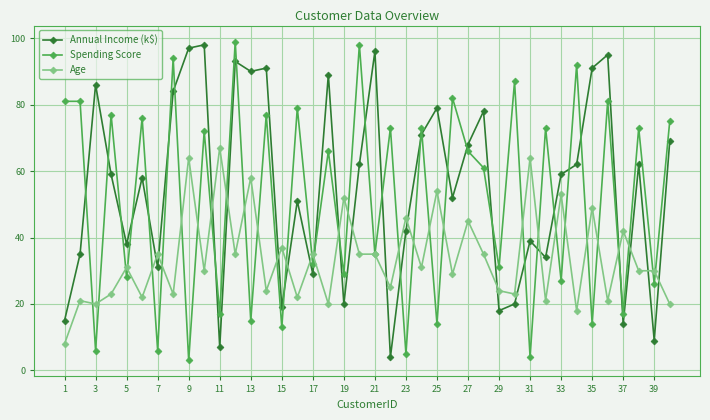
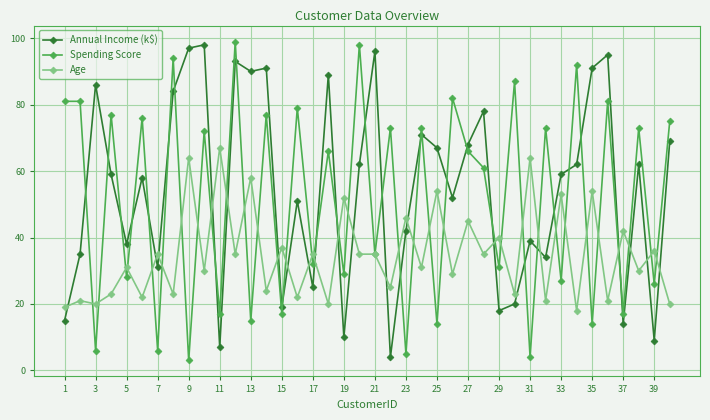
Age, 1: 8 -> 19
Spending Score, 15: 13 -> 17
Annual Income (k$), 17: 29 -> 25
Annual Income (k$), 19: 20 -> 10
Annual Income (k$), 25: 79 -> 67
Age, 29: 24 -> 40
Age, 35: 49 -> 54
Age, 39: 30 -> 36
